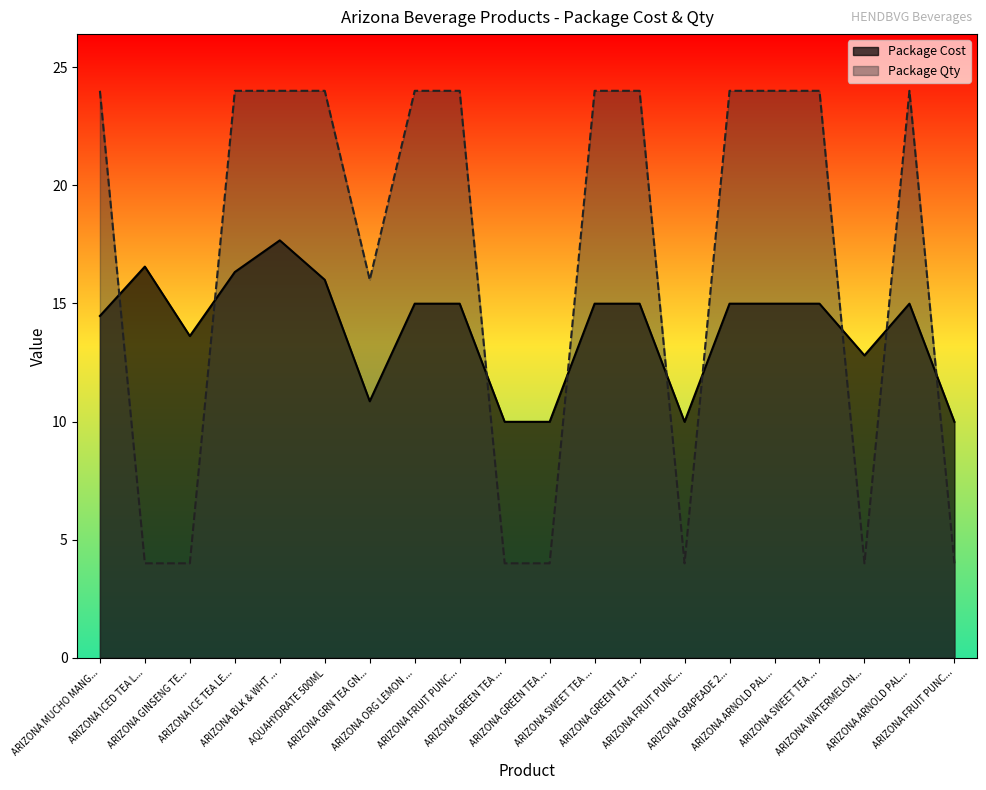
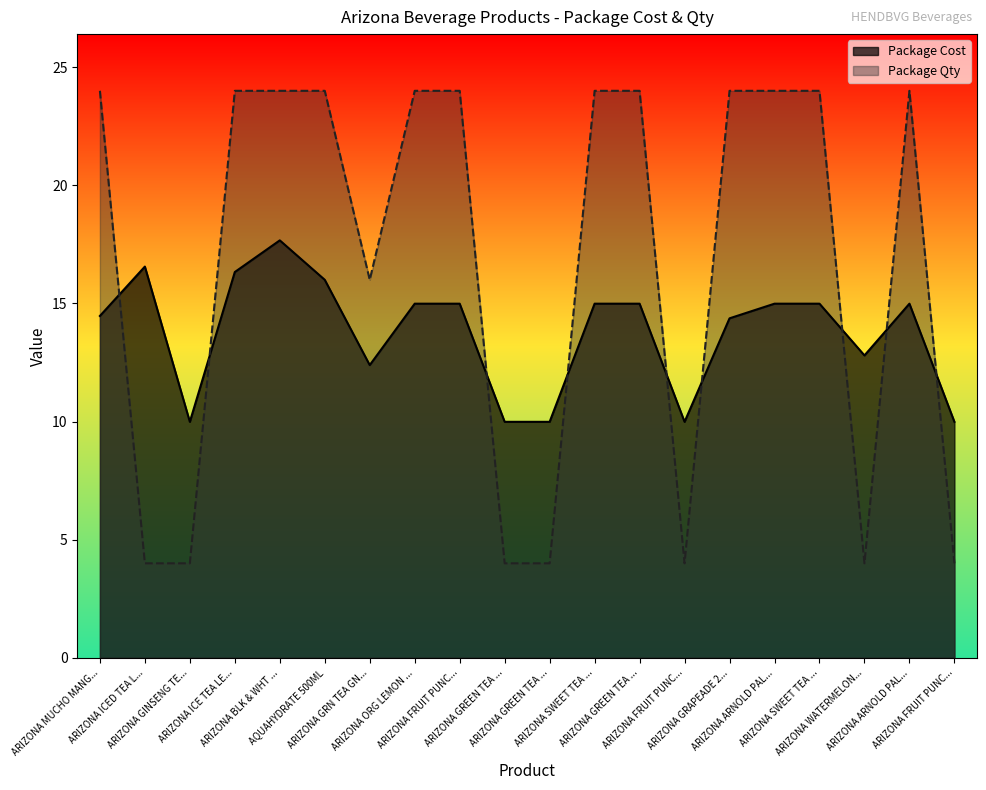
Package Cost, ARIZONA GINSENG TE...: 13.6 -> 10.0
Package Cost, ARIZONA GRN TEA GN...: 10.9 -> 12.4
Package Cost, ARIZONA GRAPEADE 2...: 15.0 -> 14.4
